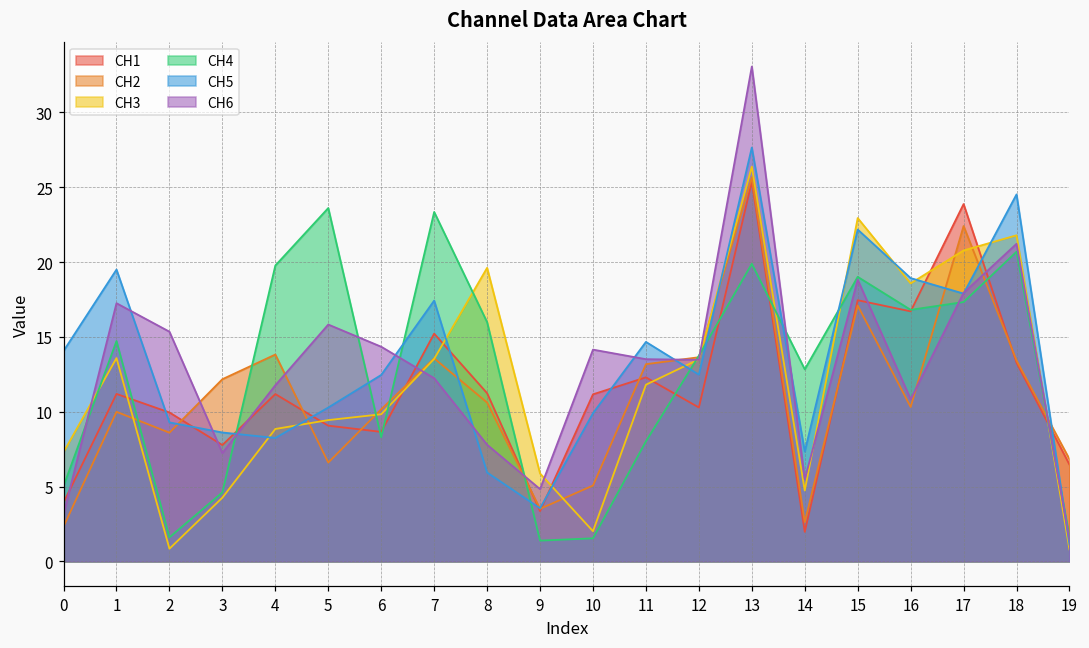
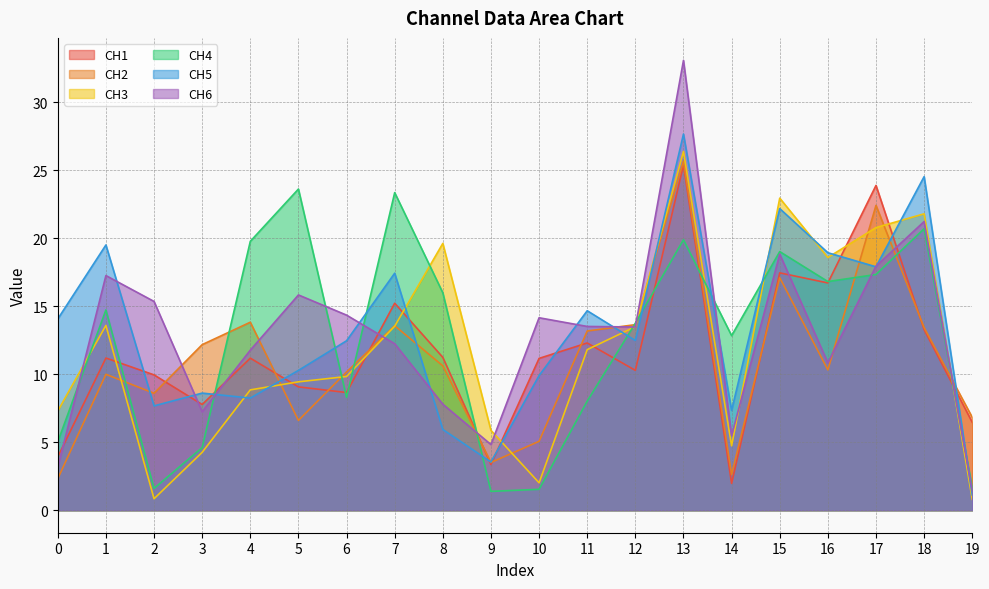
CH5, 2: 9.3 -> 7.7
